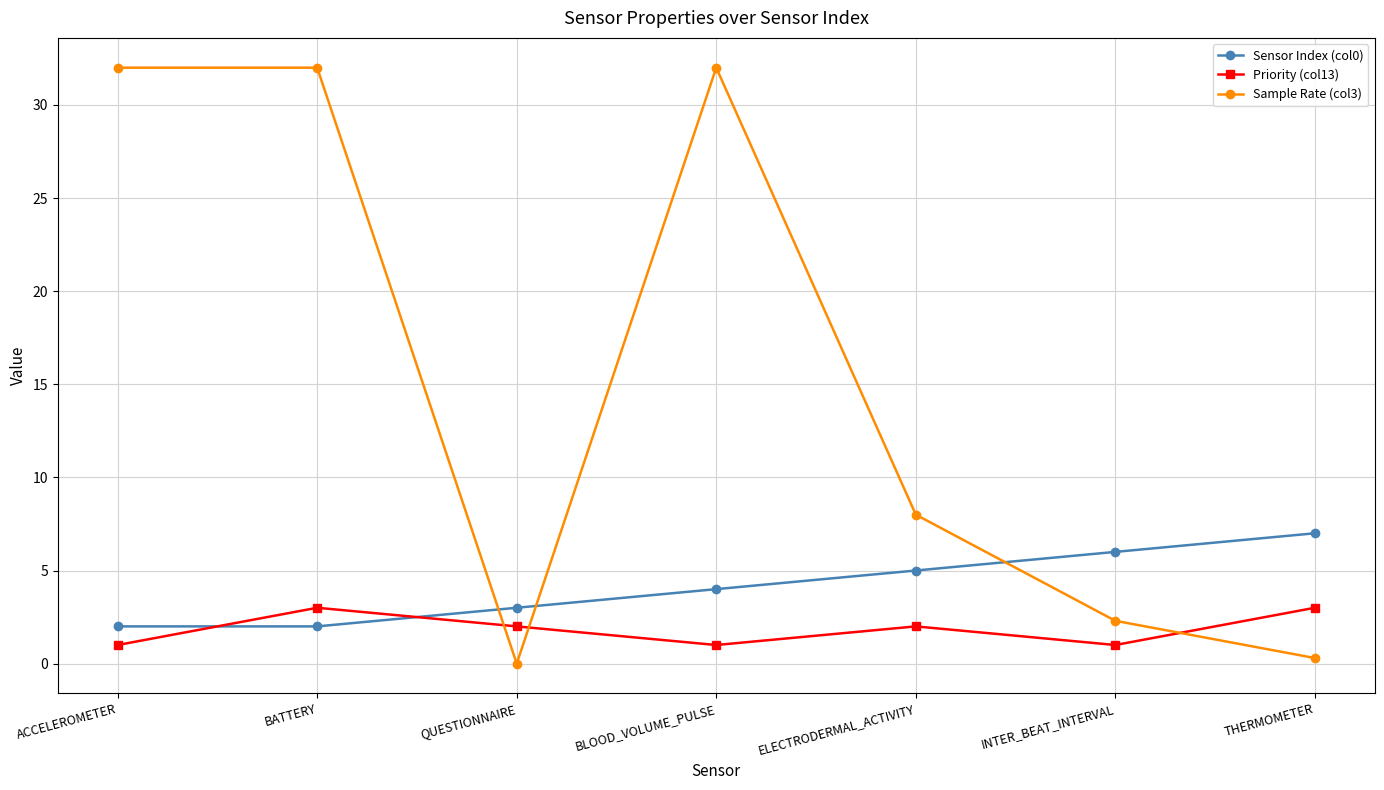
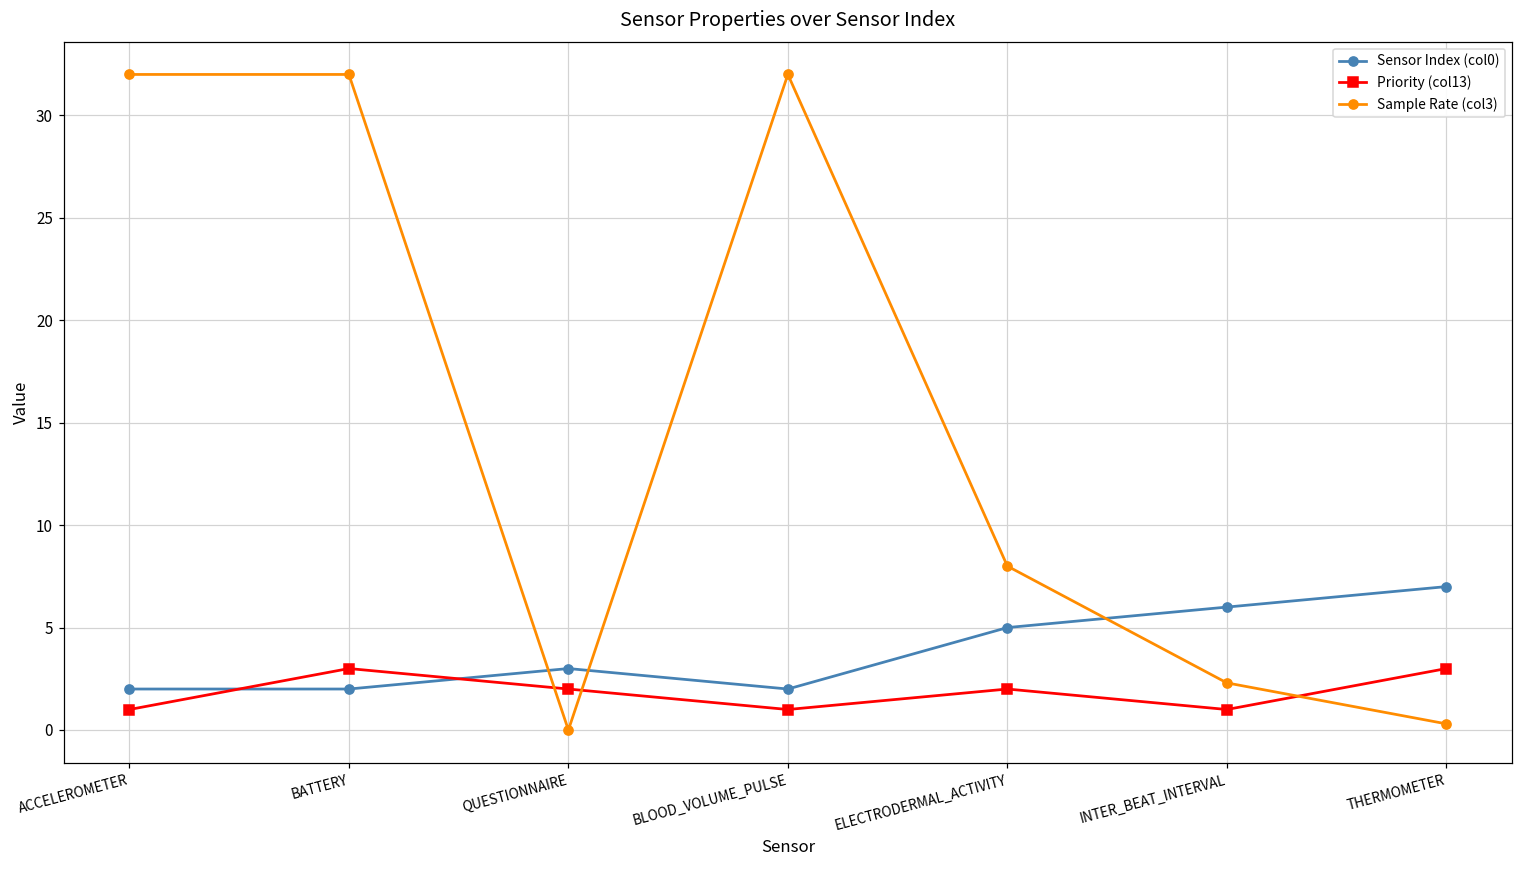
Sensor Index (col0), BLOOD_VOLUME_PULSE: 4 -> 2
